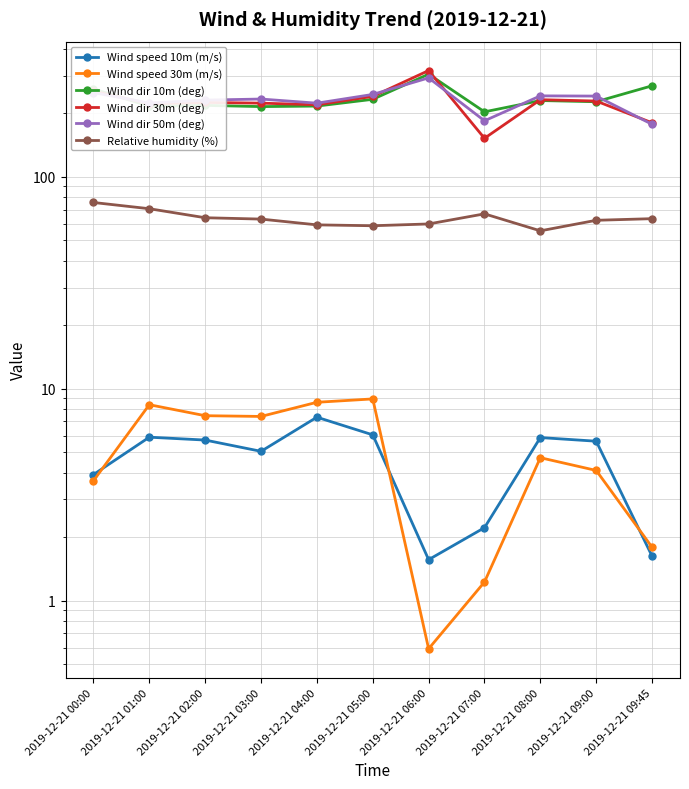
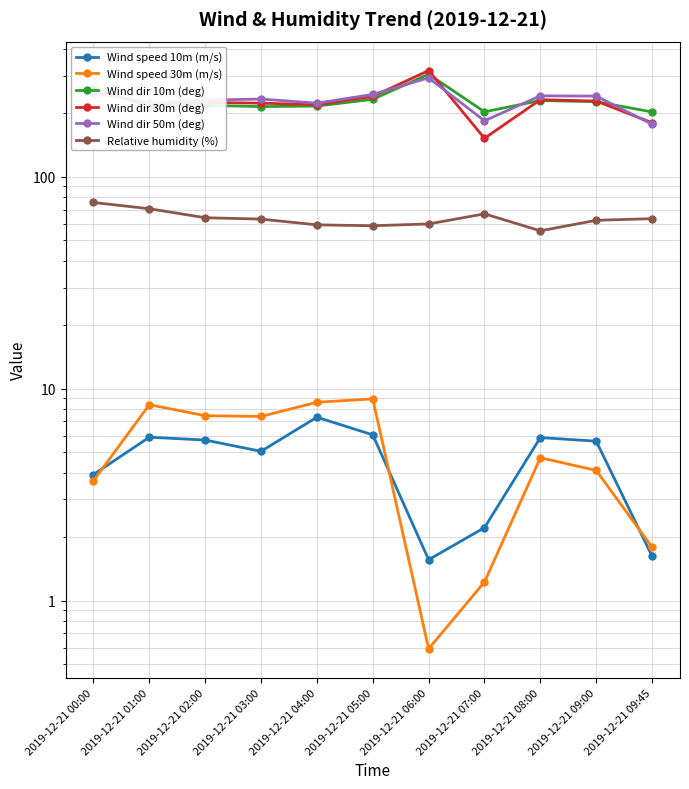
Wind dir 10m (deg), 2019-12-21 09:45: 270 -> 200
